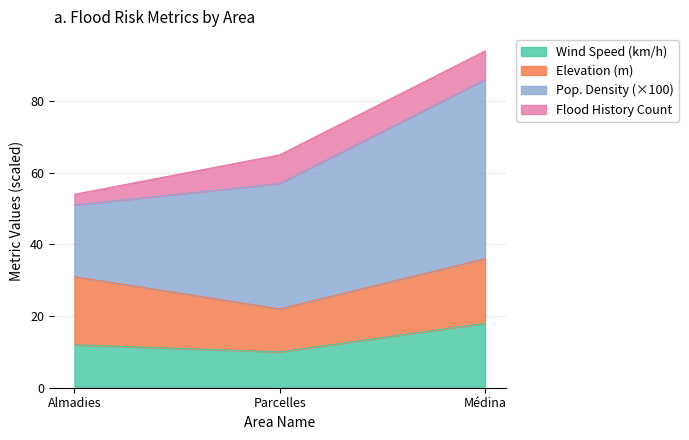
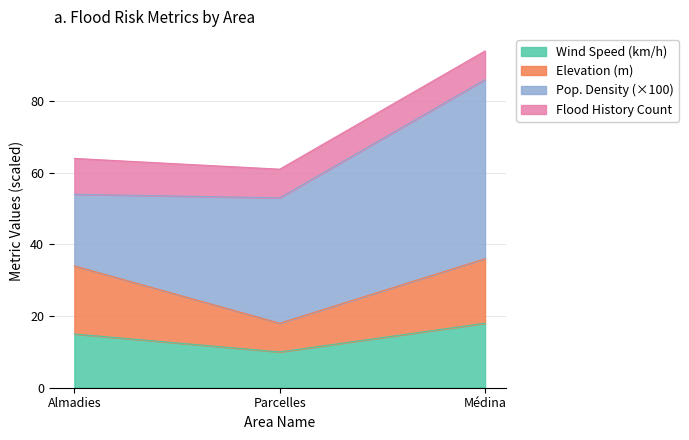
Wind Speed (km/h), Almadies: 12 -> 15
Flood History Count, Almadies: 3 -> 10
Elevation (m), Parcelles: 12 -> 8
